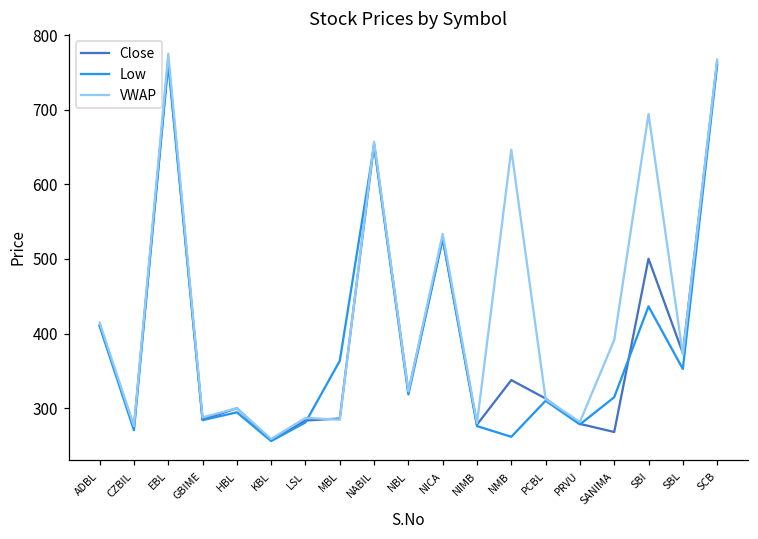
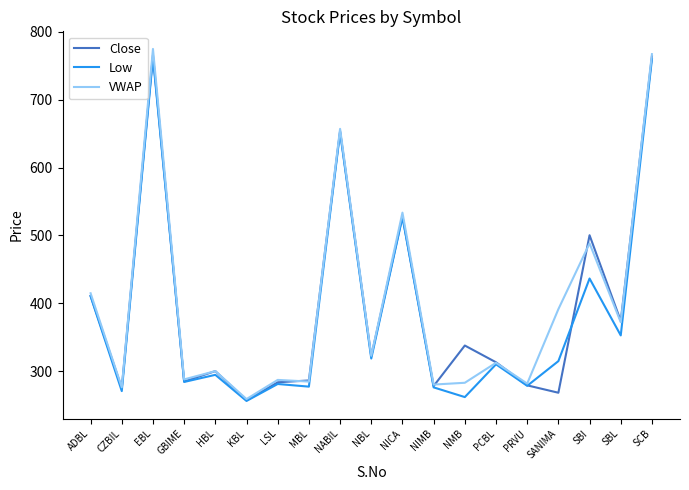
Low, MBL: 360 -> 280
VWAP, NMB: 650 -> 280
VWAP, SBI: 690 -> 490
